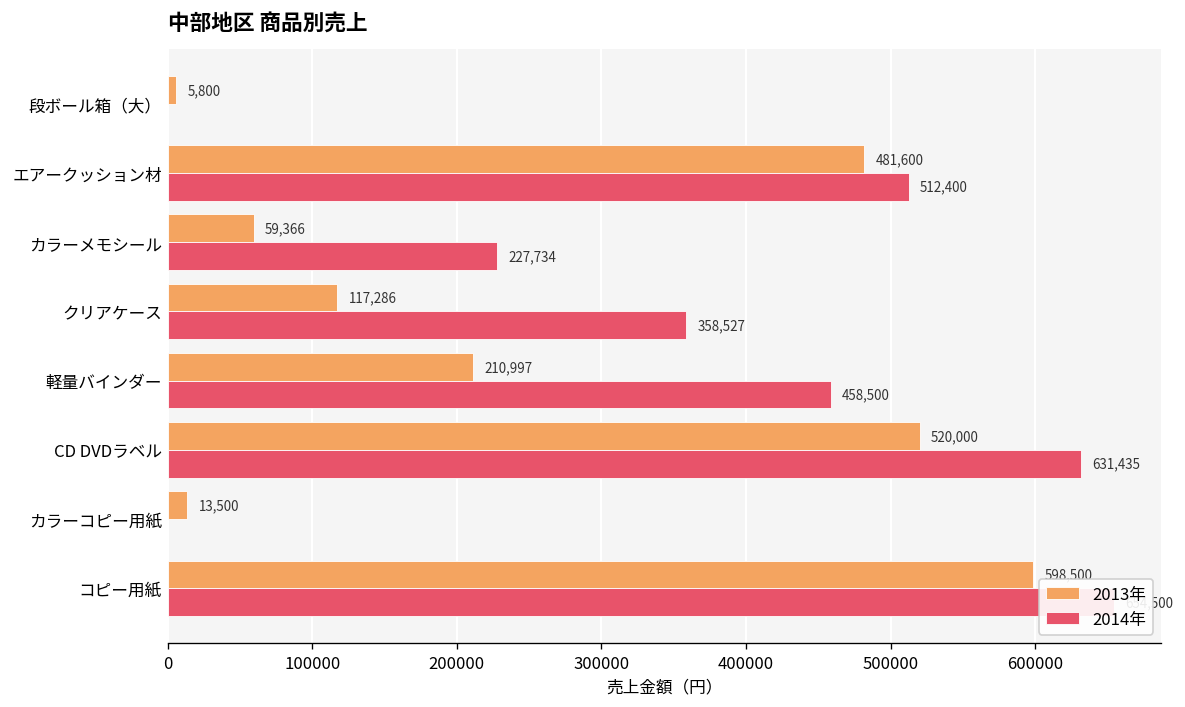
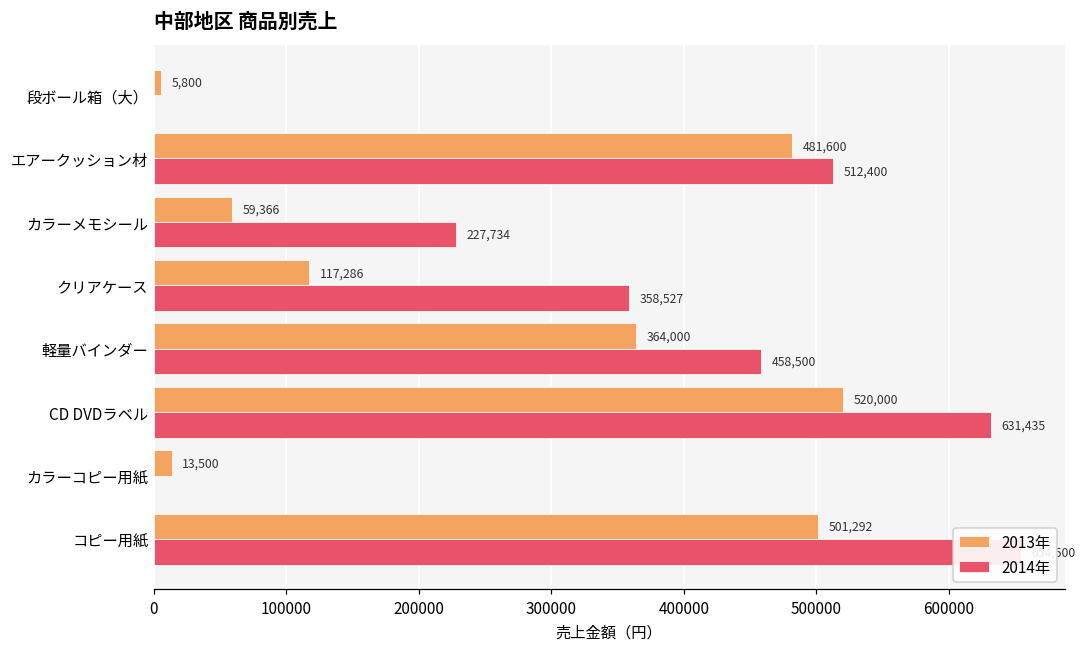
2013年, 軽量バインダー: 210,997 -> 364,000
2013年, コピー用紙: 598,500 -> 501,292
